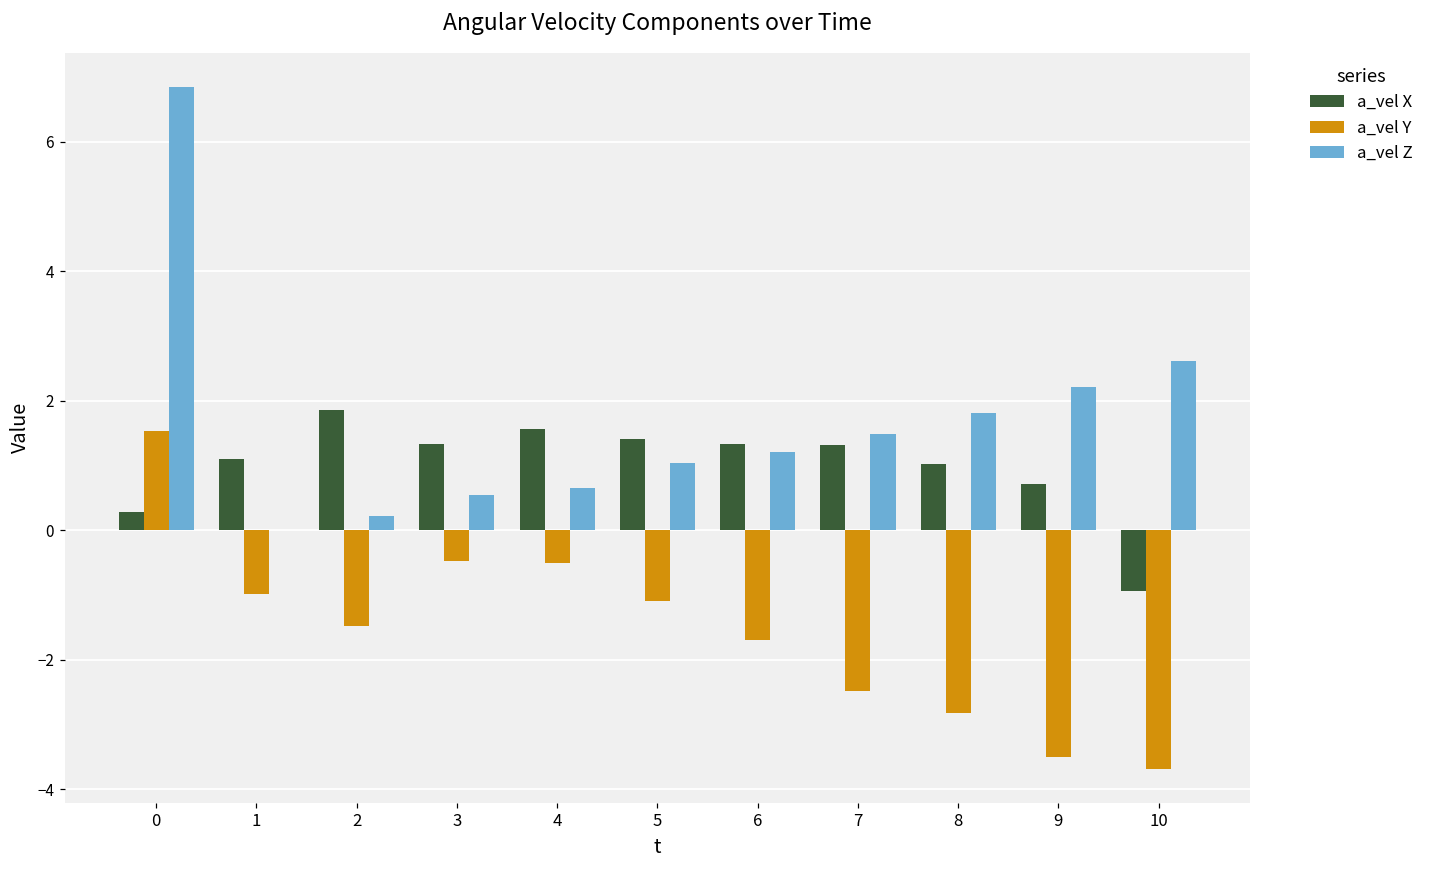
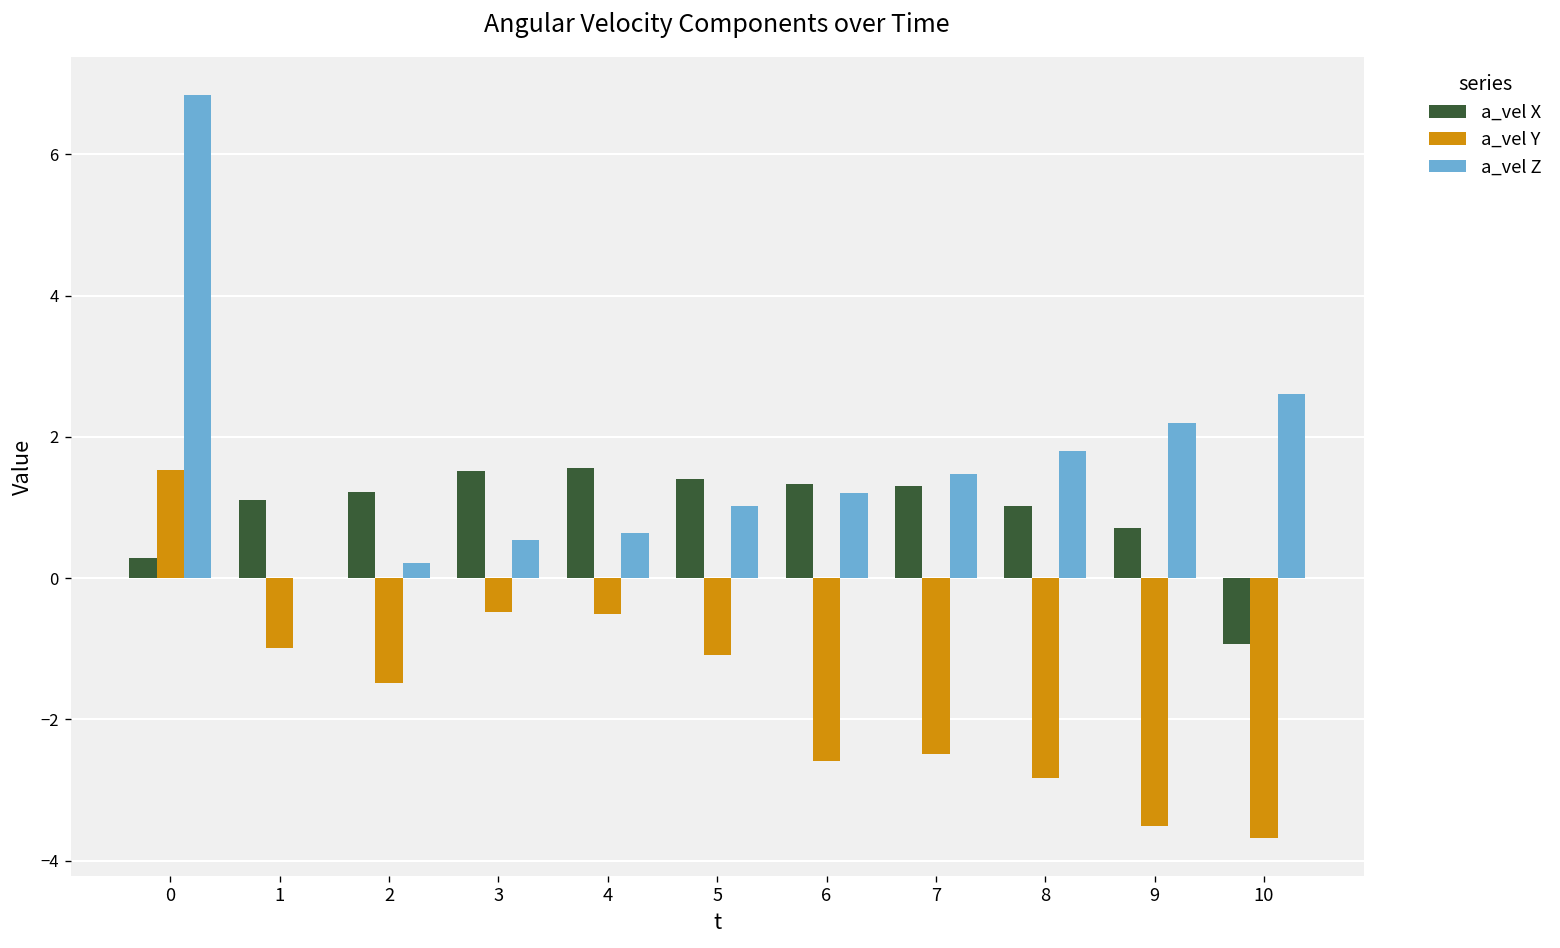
a_vel X, 2: 1.9 -> 1.2
a_vel X, 3: 1.3 -> 1.5
a_vel Y, 6: -1.7 -> -2.6
